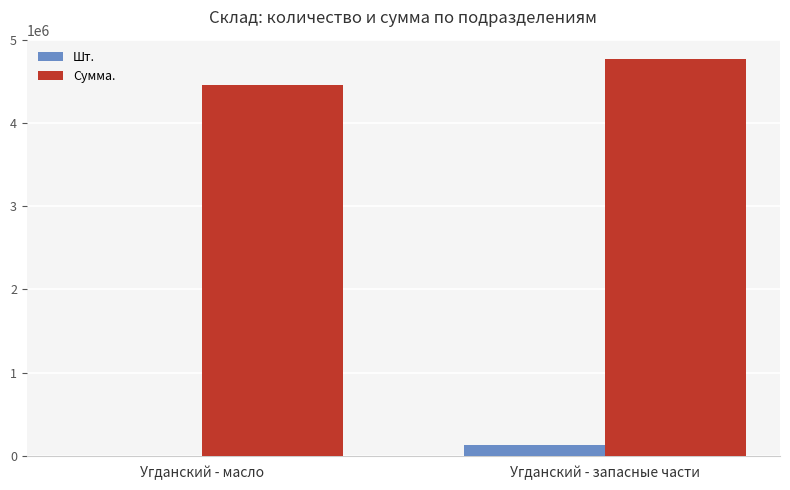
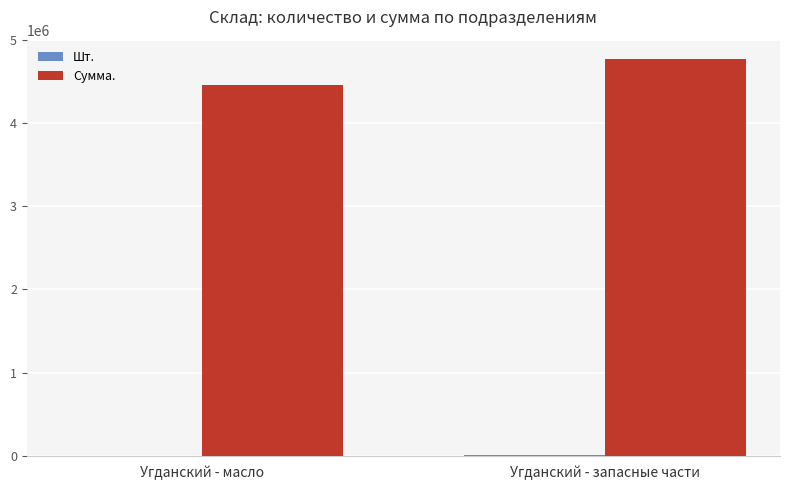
Шт., Угданский - запасные части: 100000 -> 0
